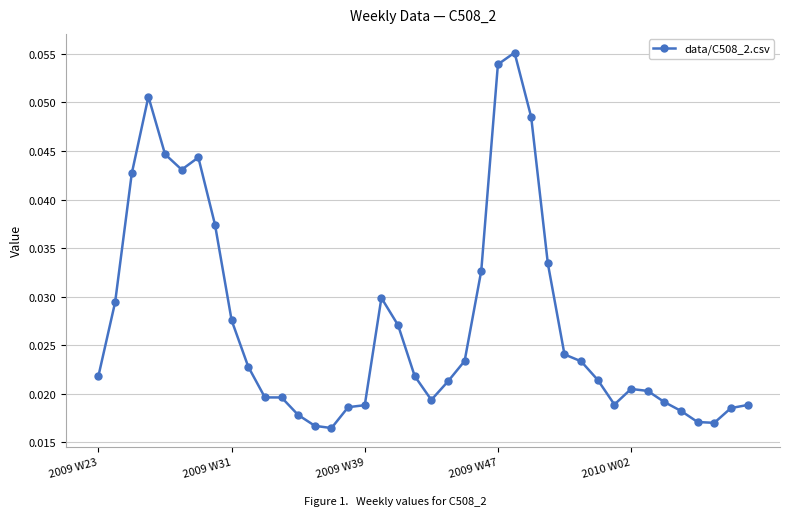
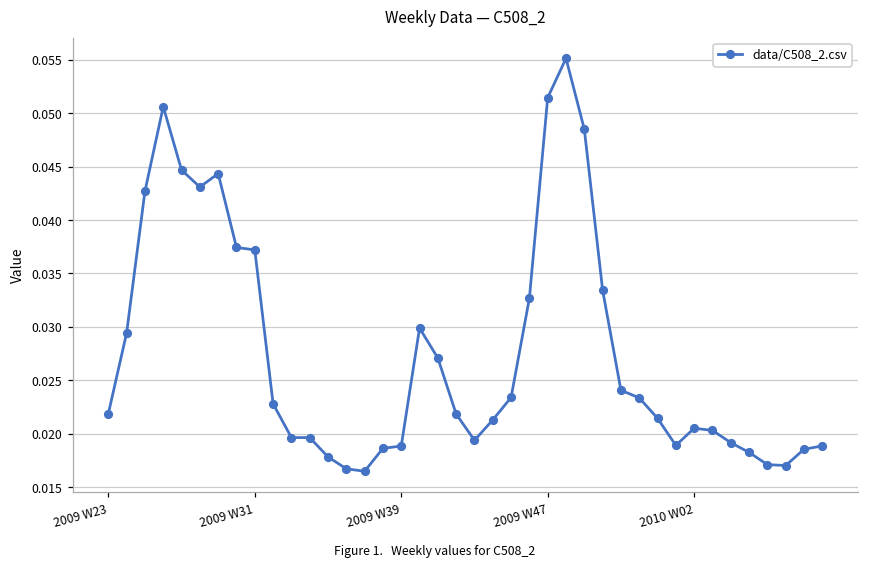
2009 W31: 0.028 -> 0.037
2009 W47: 0.054 -> 0.051
